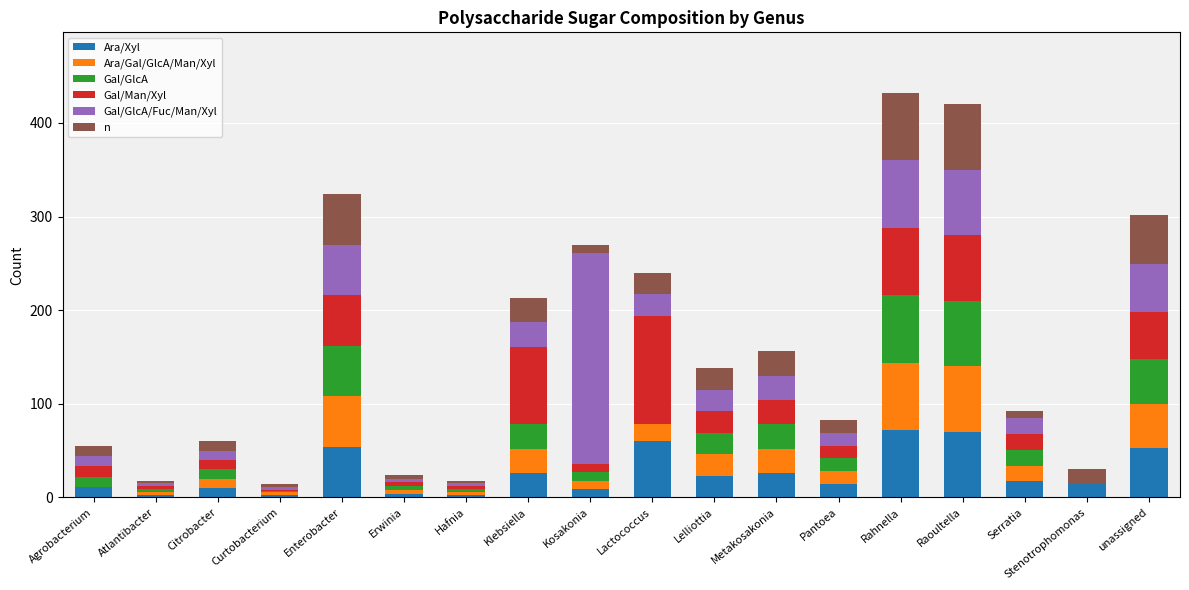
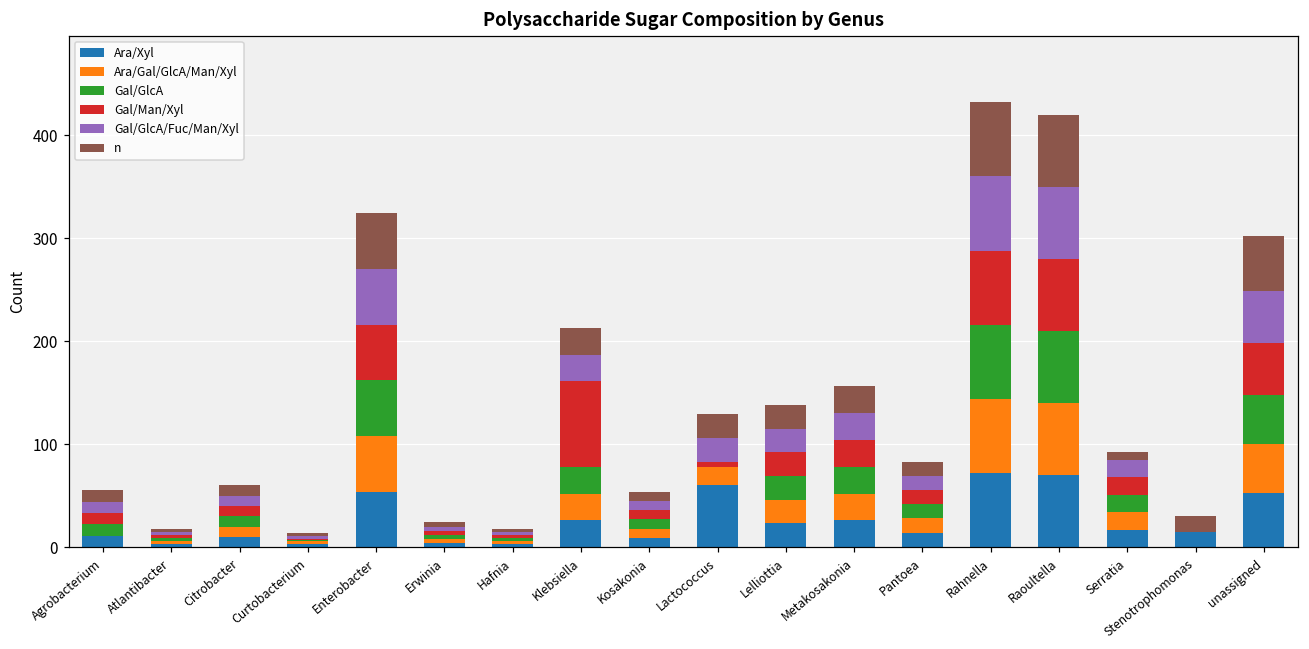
Gal/GlcA/Fuc/Man/Xyl, Kosakonia: 230 -> 10
Gal/Man/Xyl, Lactococcus: 120 -> 10
